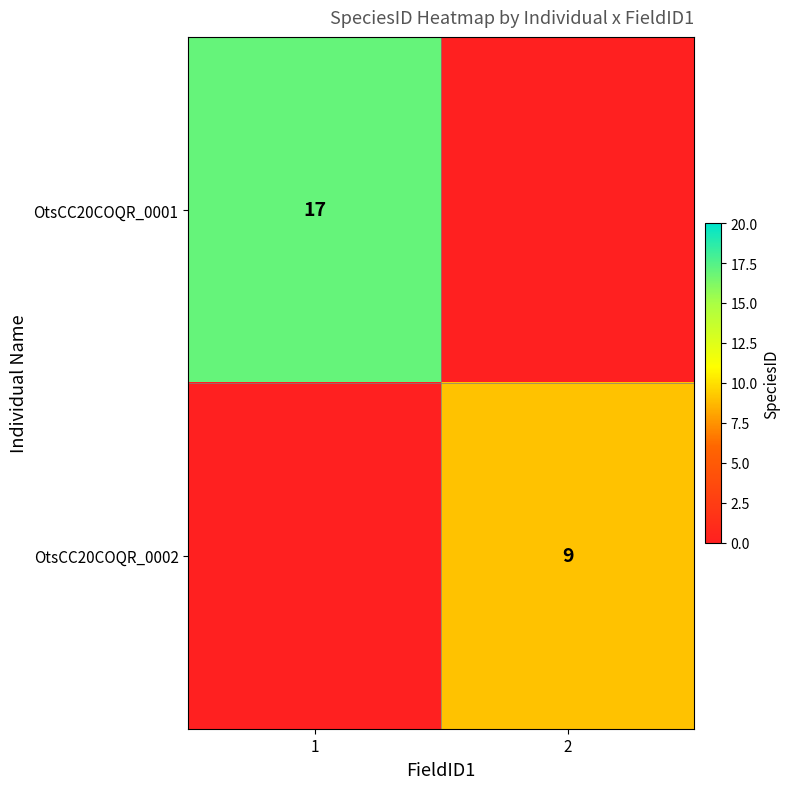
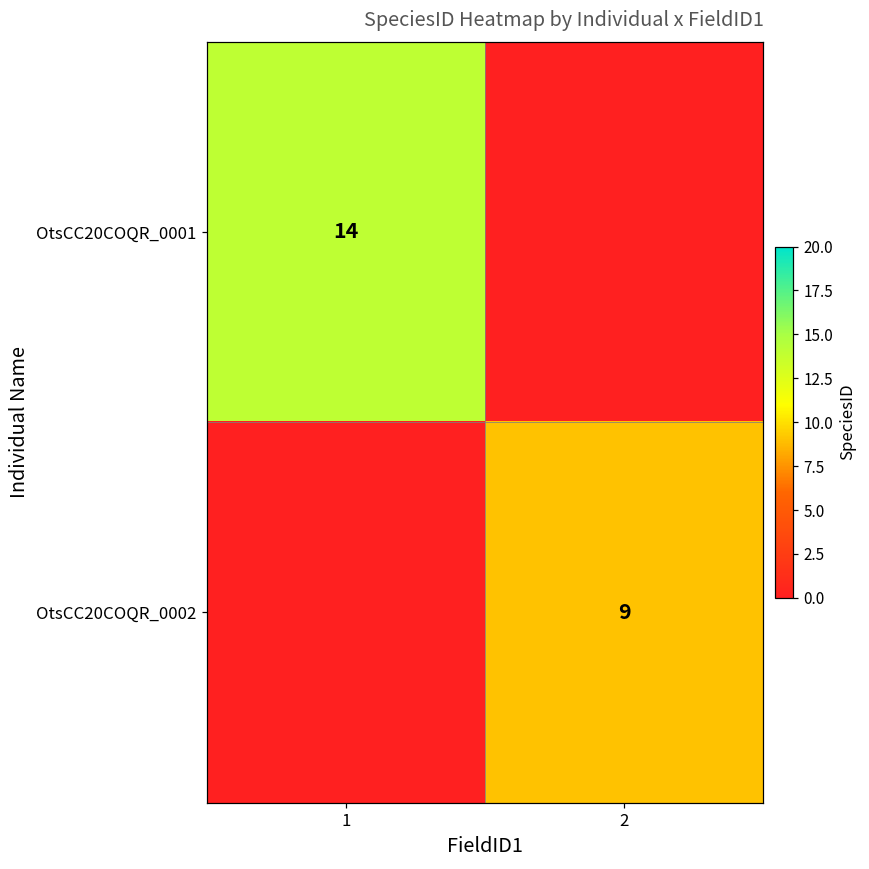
OtsCC20COQR_0001, 1: 17 -> 14
